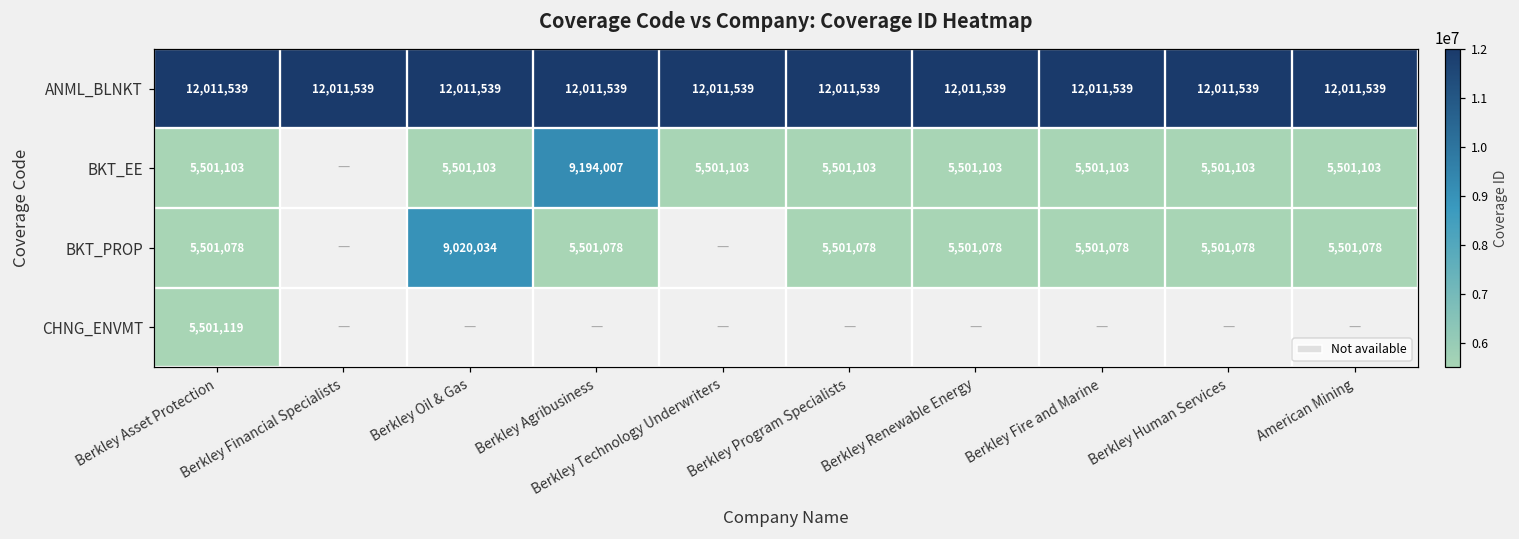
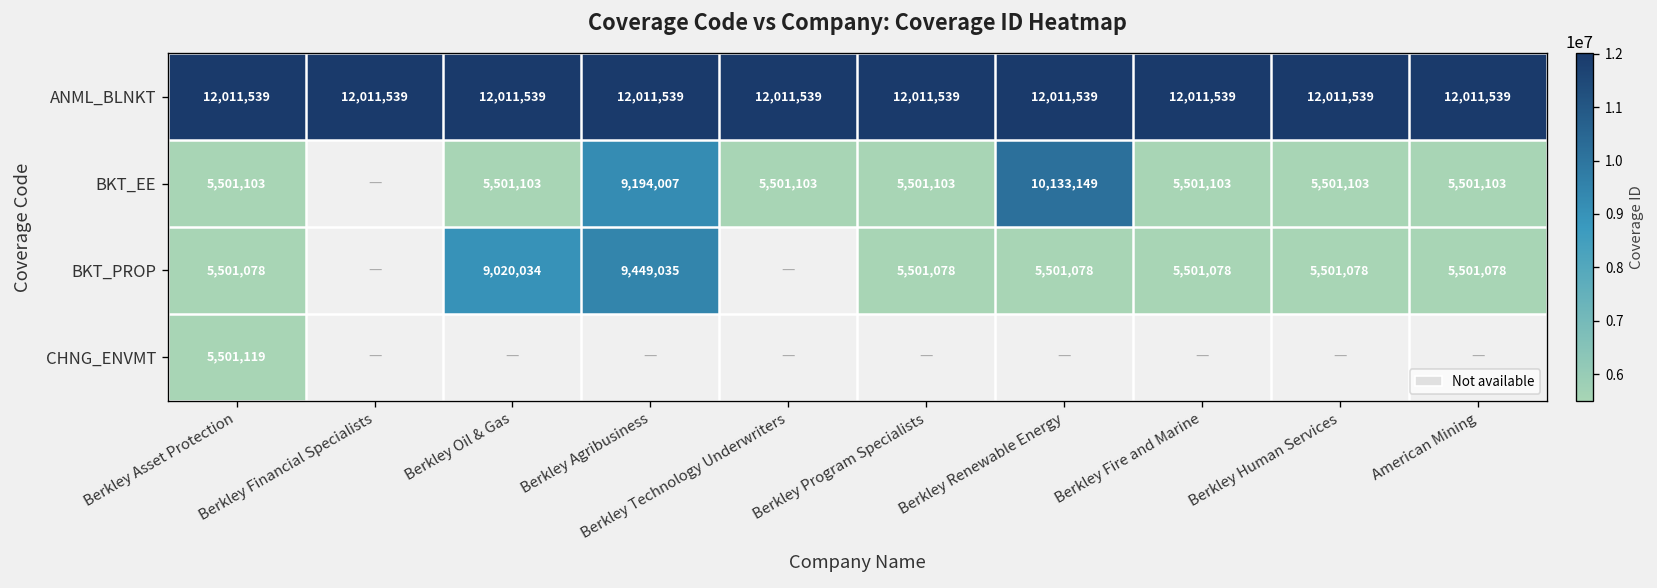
BKT_EE, Berkley Renewable Energy: 5,501,103 -> 10,133,149
BKT_PROP, Berkley Agribusiness: 5,501,078 -> 9,449,035
